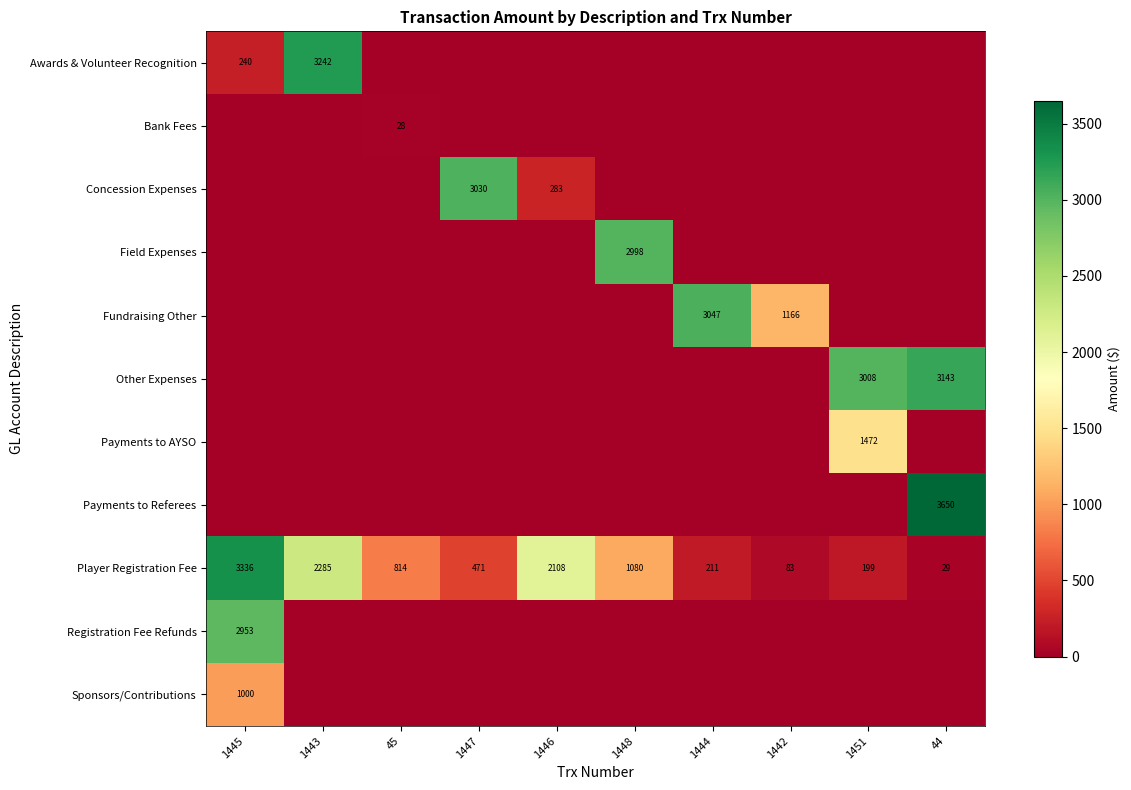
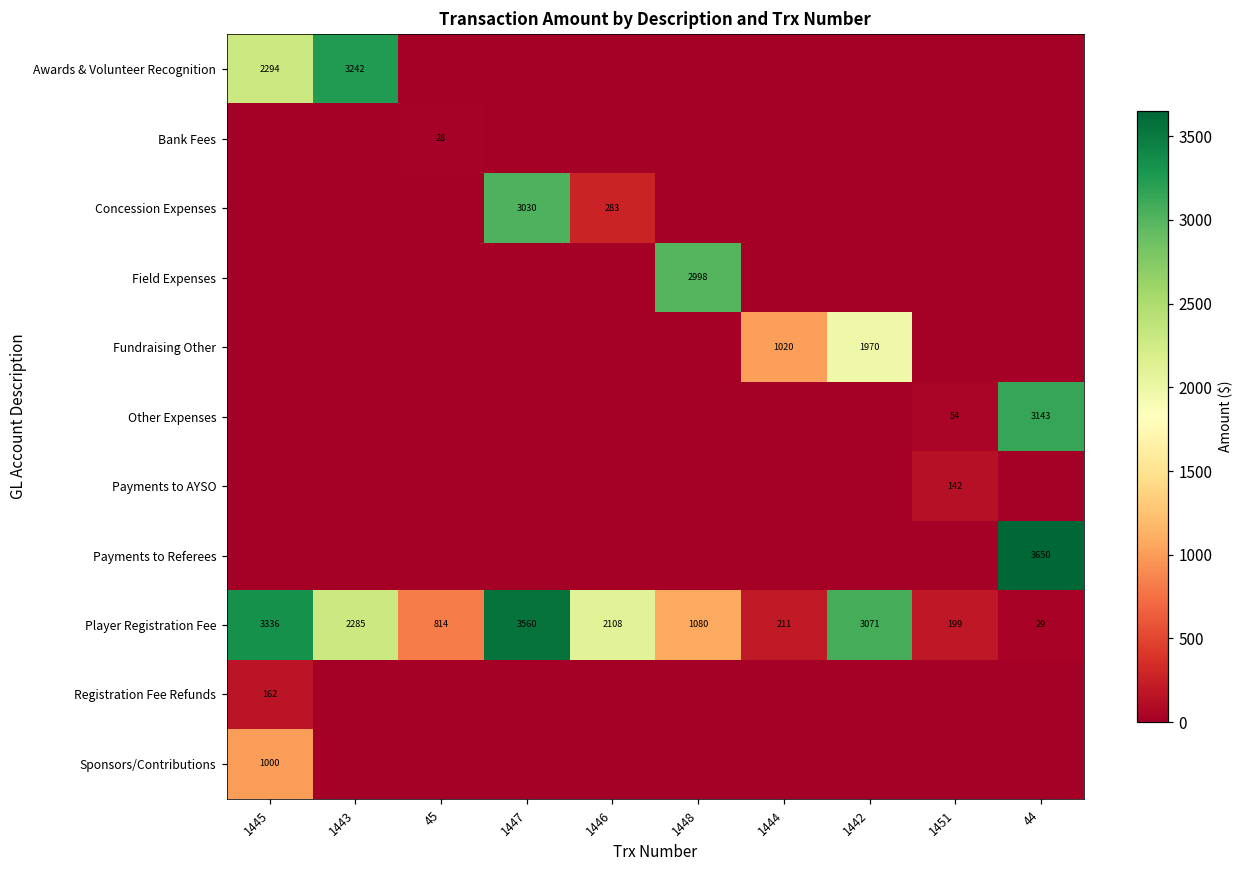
Awards & Volunteer Recognition, 1445: 240 -> 2294
Fundraising Other, 1444: 3047 -> 1020
Fundraising Other, 1442: 1166 -> 1970
Other Expenses, 1451: 3008 -> 54
Payments to AYSO, 1451: 1472 -> 142
Player Registration Fee, 1447: 471 -> 3560
Player Registration Fee, 1442: 83 -> 3071
Registration Fee Refunds, 1445: 2953 -> 162
